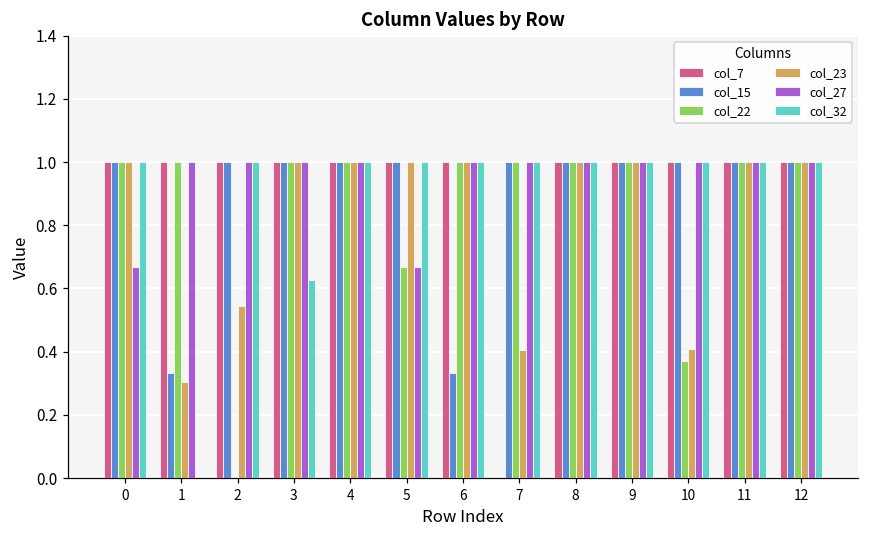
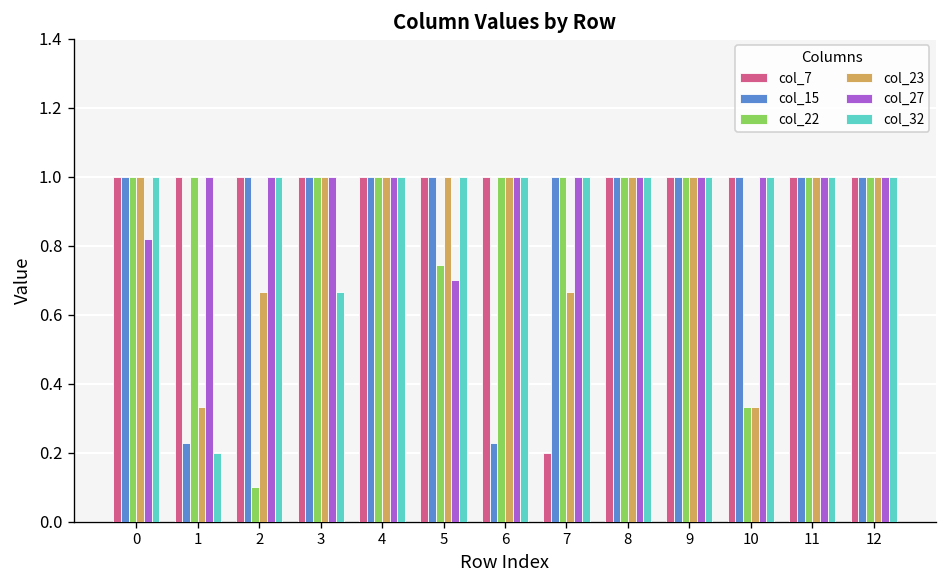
col_27, 0: 0.67 -> 0.82
col_15, 1: 0.33 -> 0.23
col_23, 1: 0.30 -> 0.33
col_32, 1: 0.0 -> 0.2
col_22, 2: 0.0 -> 0.1
col_23, 2: 0.54 -> 0.67
col_32, 3: 0.63 -> 0.67
col_22, 5: 0.67 -> 0.74
col_27, 5: 0.67 -> 0.70
col_15, 6: 0.33 -> 0.23
col_7, 7: 0.0 -> 0.2
col_23, 7: 0.40 -> 0.67
col_22, 10: 0.37 -> 0.33
col_23, 10: 0.41 -> 0.33
